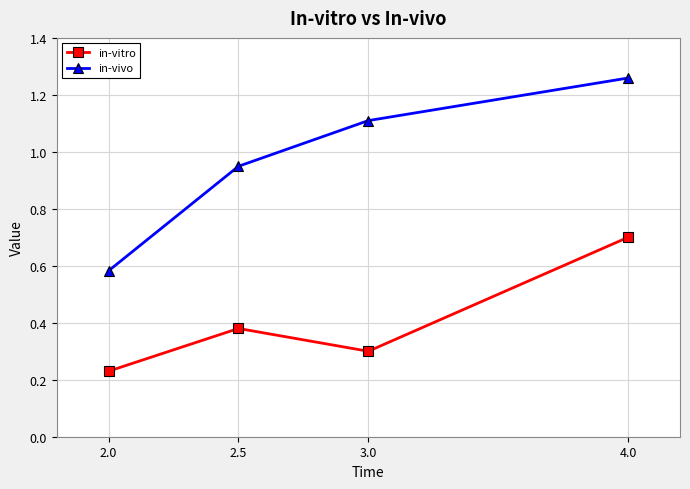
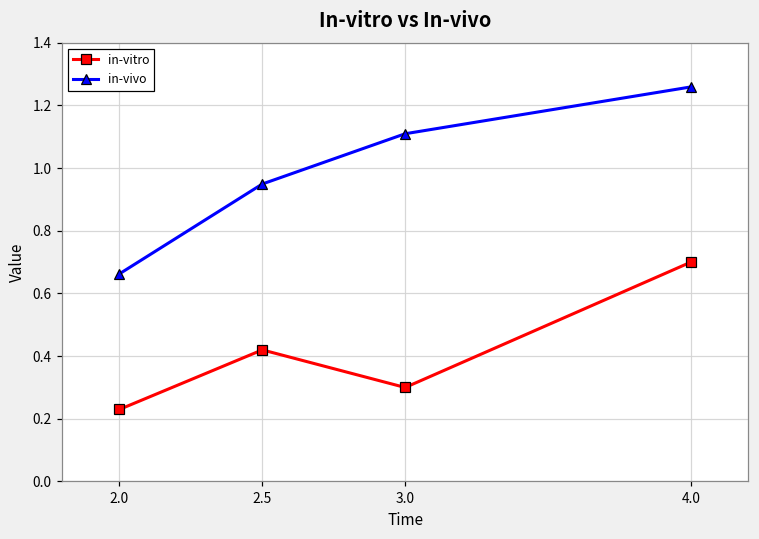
in-vivo, 2.0: 0.58 -> 0.66
in-vitro, 2.5: 0.38 -> 0.42
